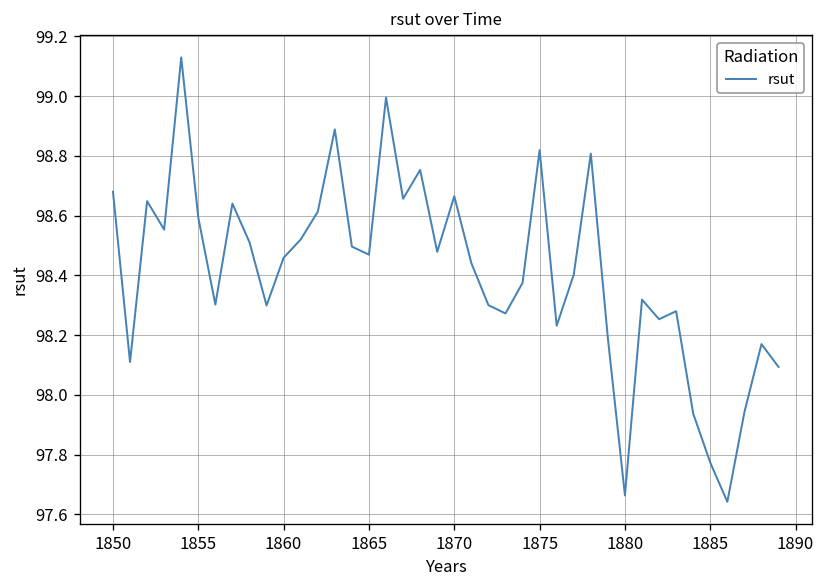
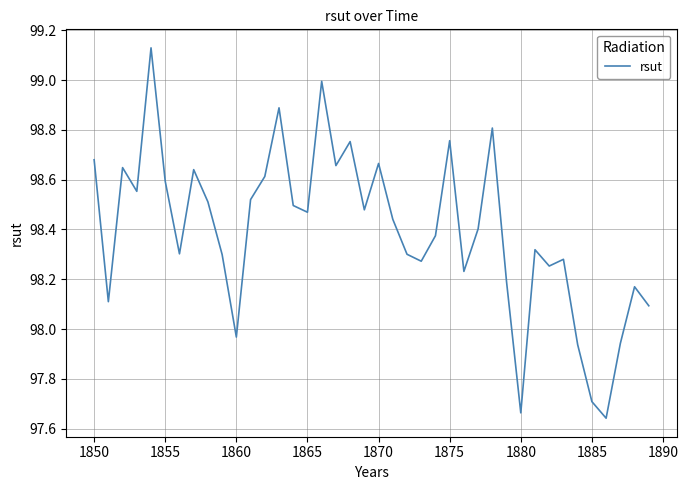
1860: 98.46 -> 97.97
1875: 98.82 -> 98.76
1885: 97.77 -> 97.71
